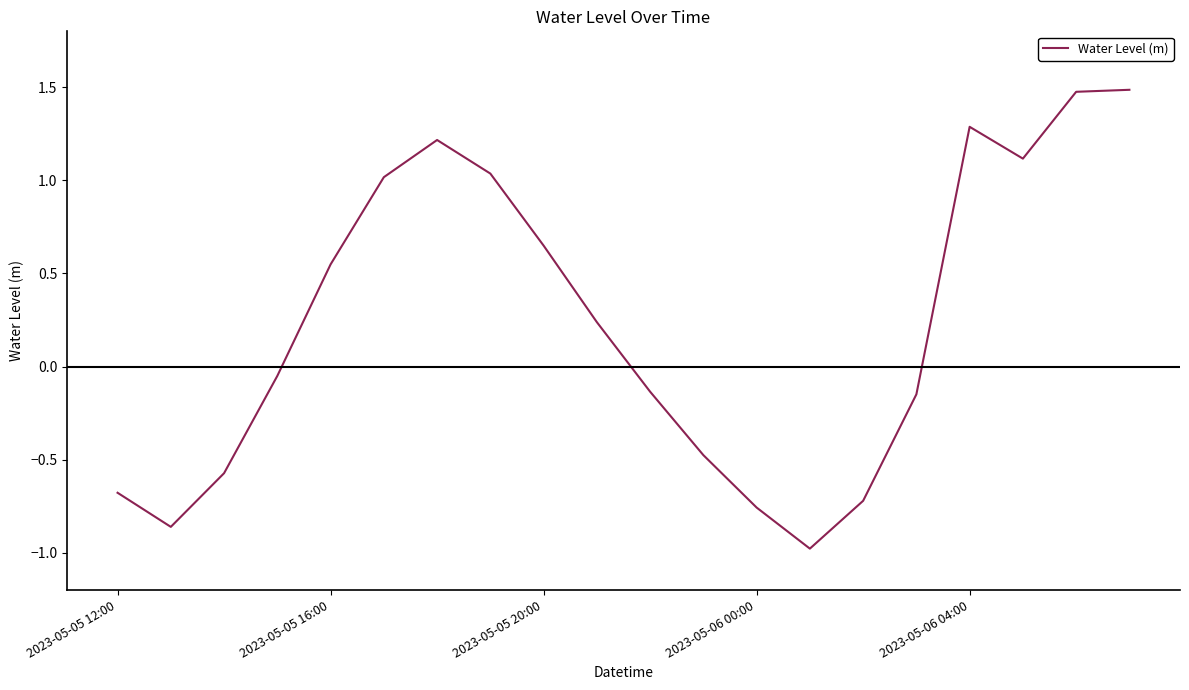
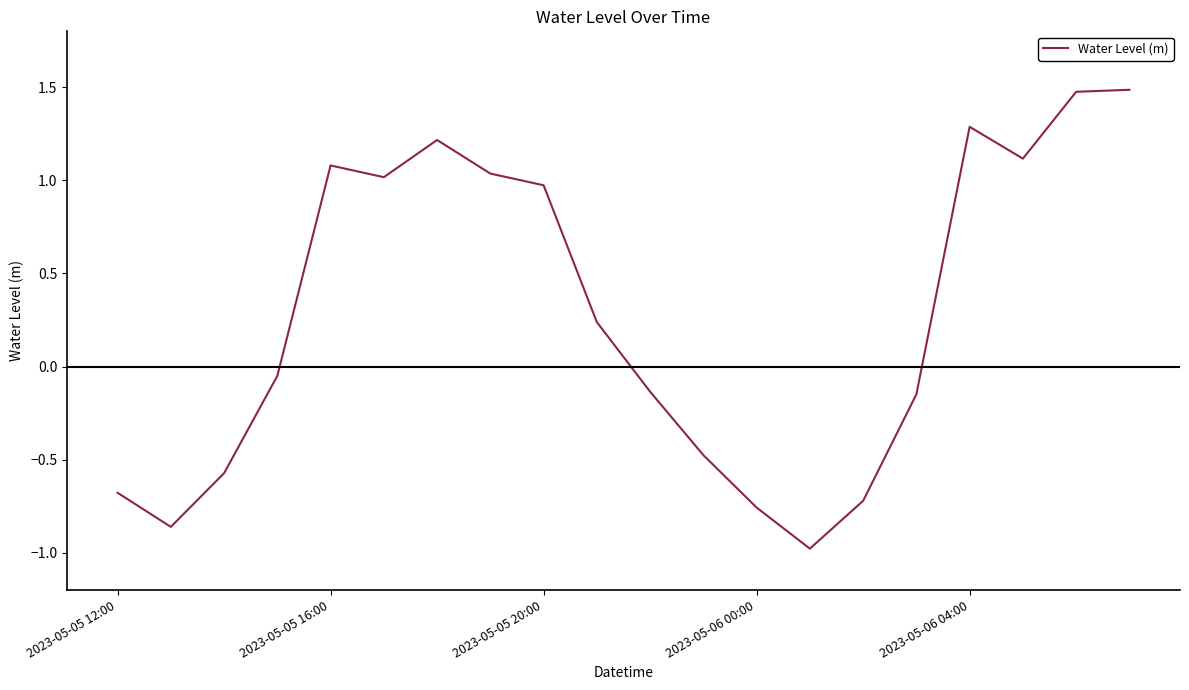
2023-05-05 16:00: 0.55 -> 1.08
2023-05-05 20:00: 0.65 -> 0.97
